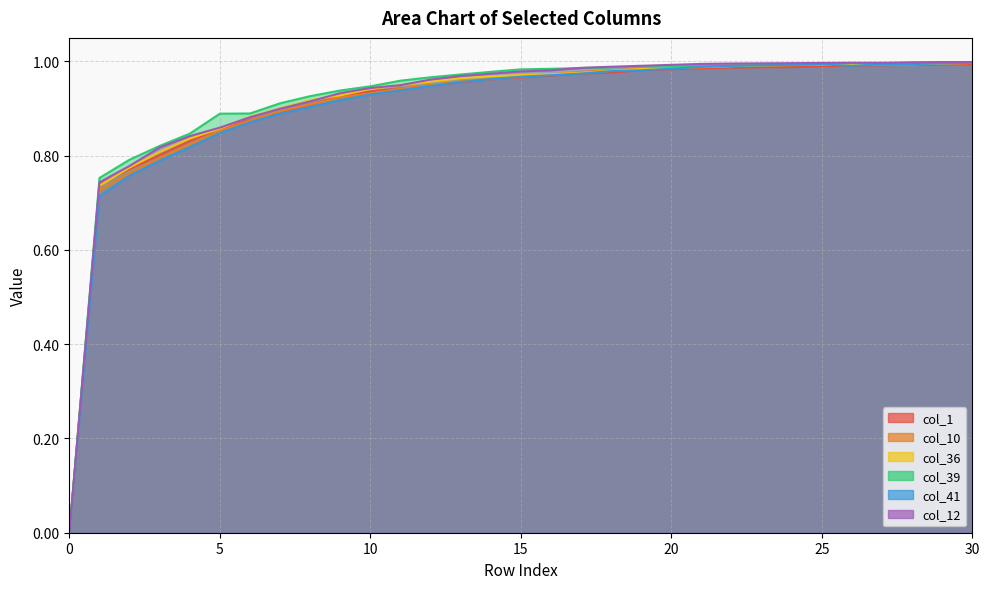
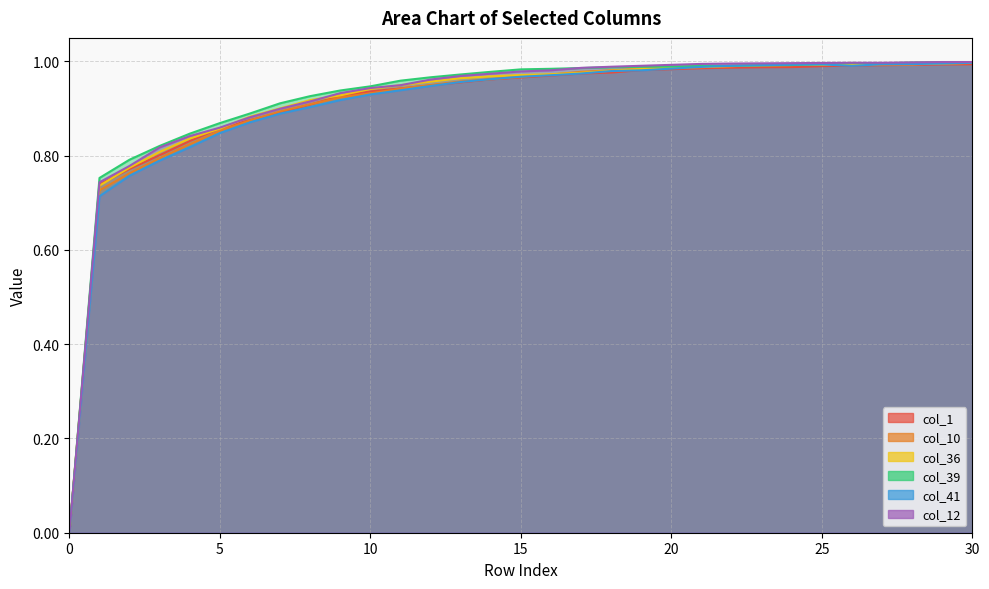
col_39, 5: 0.89 -> 0.87
